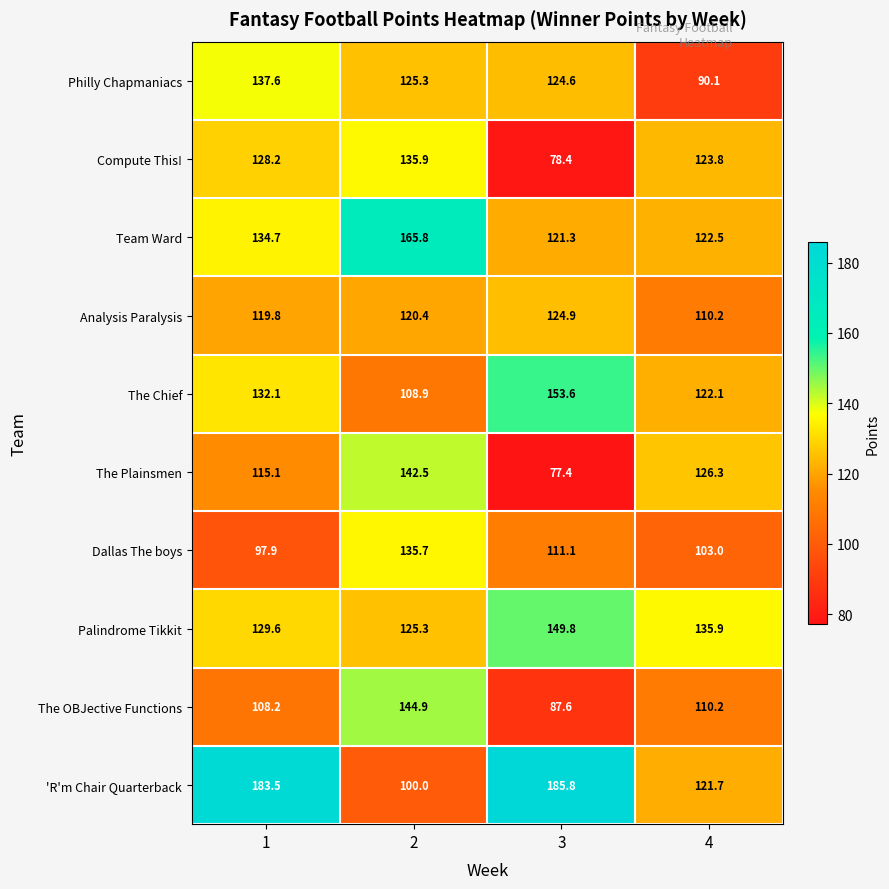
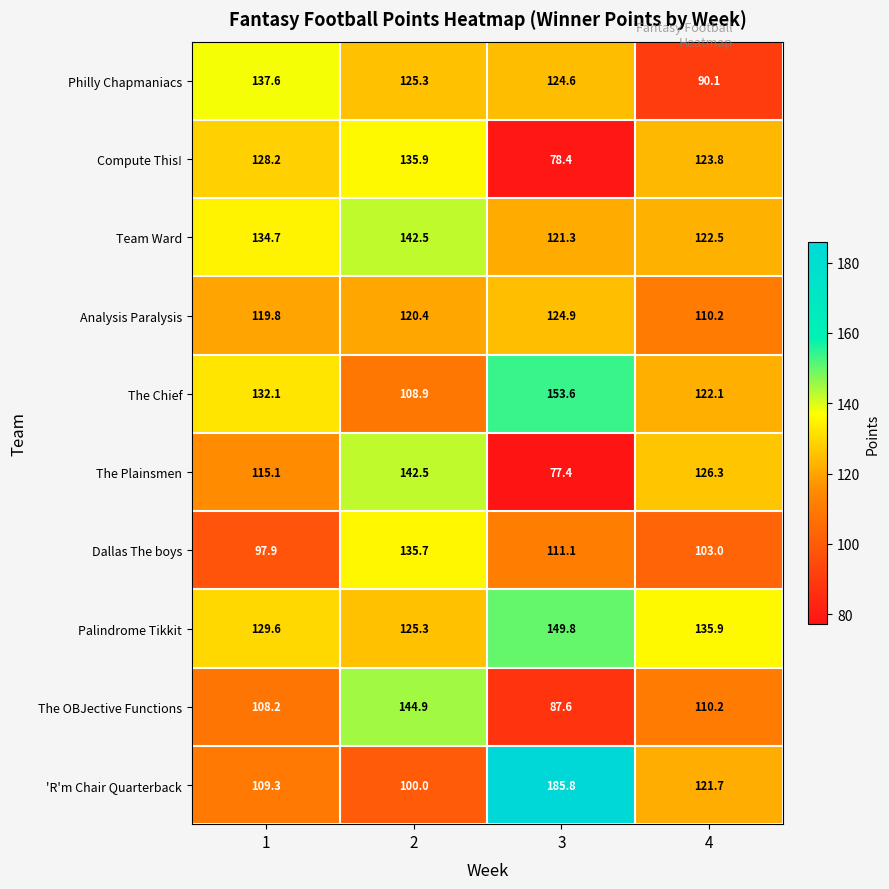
Team Ward, 2: 165.8 -> 142.5
'R'm Chair Quarterback, 1: 183.5 -> 109.3
